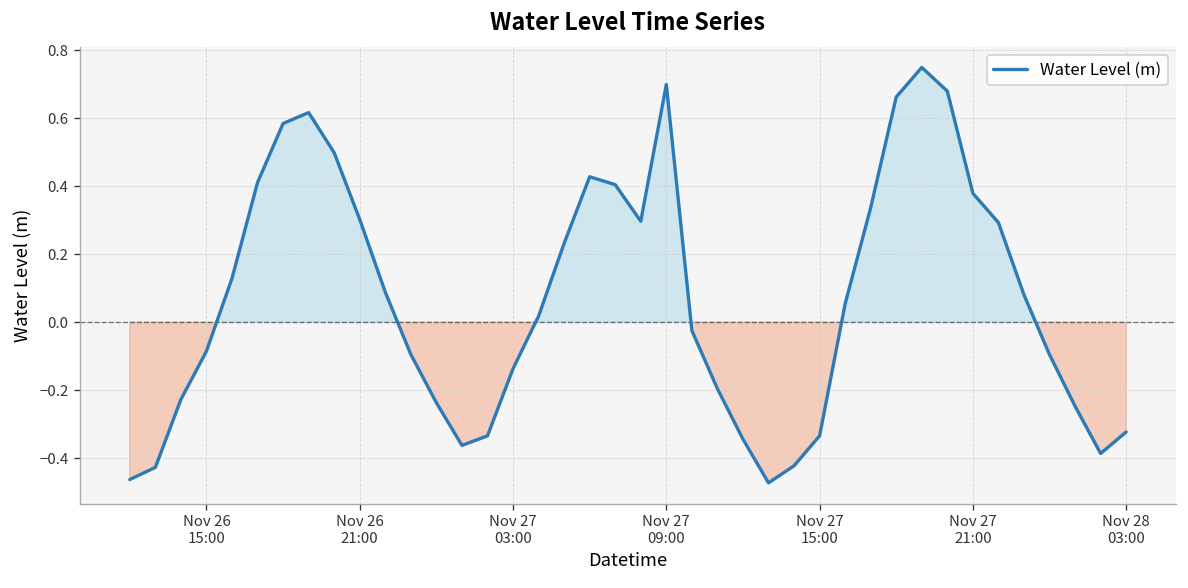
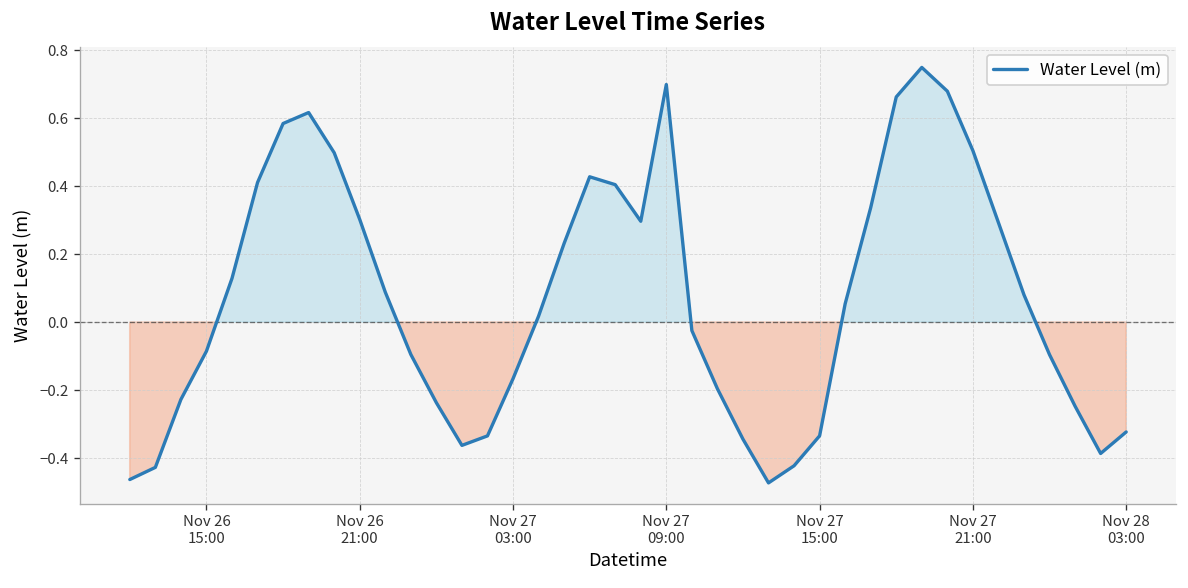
Nov 27 03:00: -0.14 -> -0.17
Nov 27 21:00: 0.38 -> 0.50
